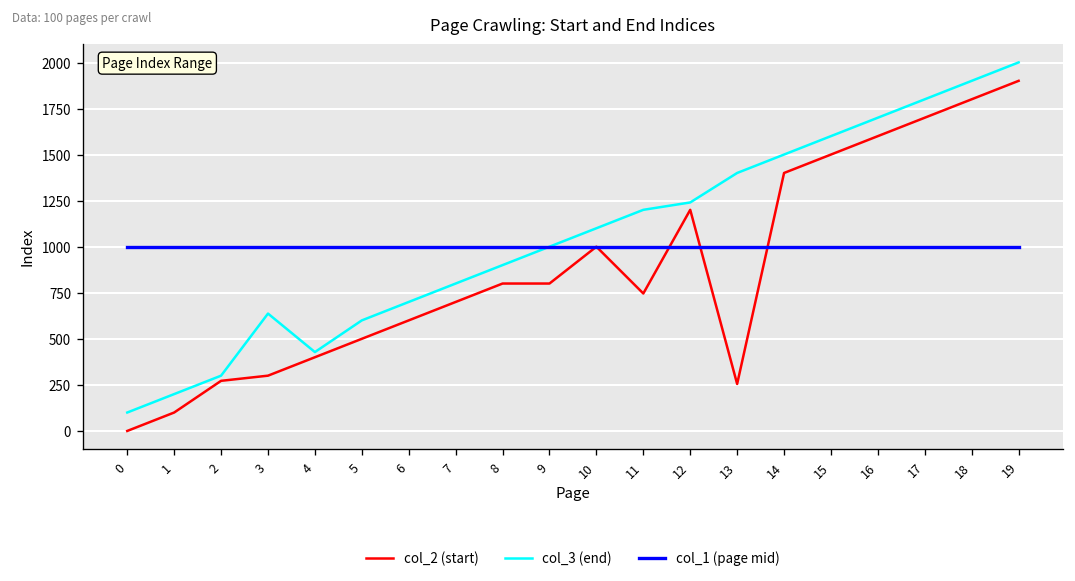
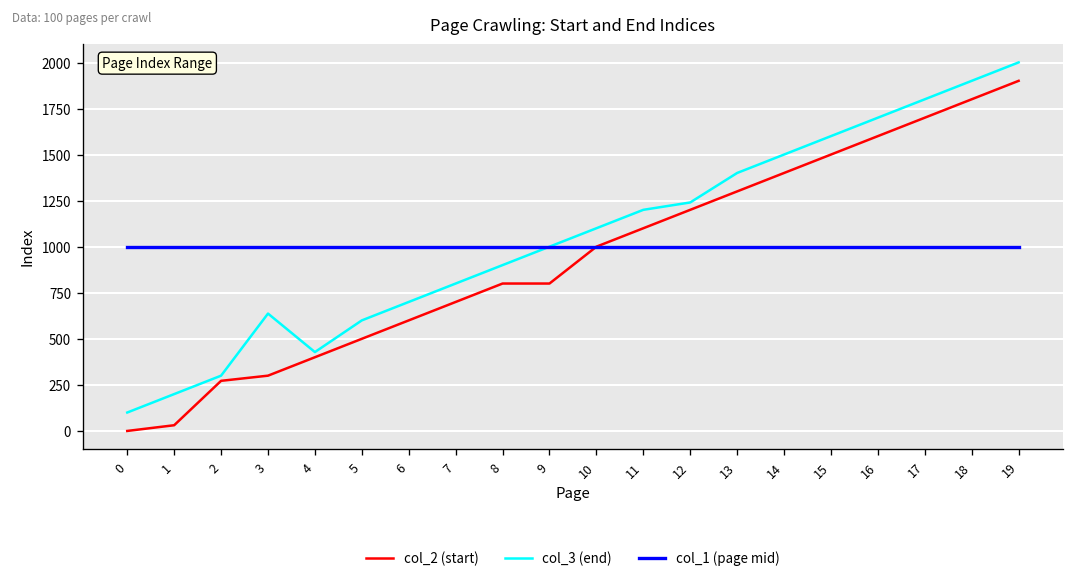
col_2 (start), 1: 100 -> 30
col_2 (start), 11: 750 -> 1100
col_2 (start), 13: 260 -> 1300
